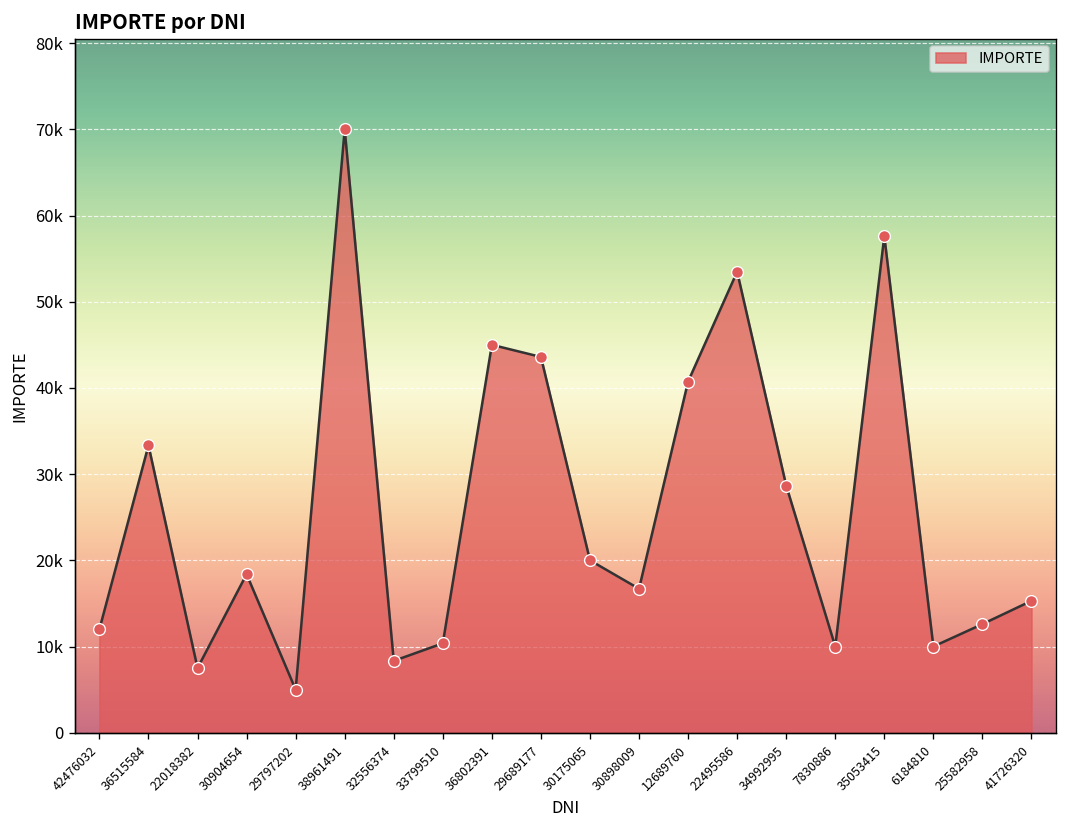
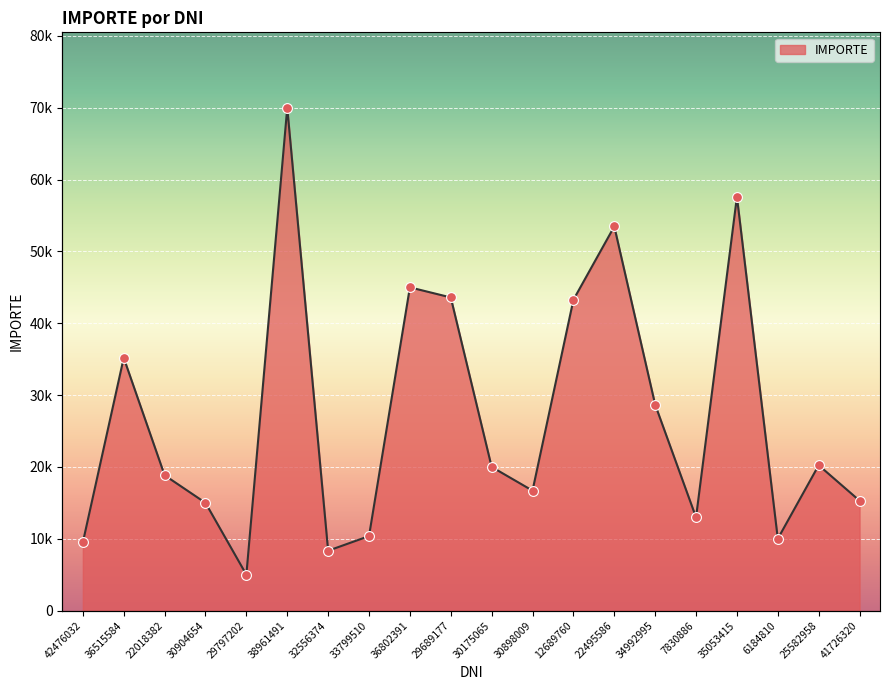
42476032: 12000 -> 9000
36515584: 33000 -> 35000
22018382: 8000 -> 19000
30904654: 18000 -> 15000
12689760: 41000 -> 43000
7830886: 10000 -> 13000
25582958: 13000 -> 20000
